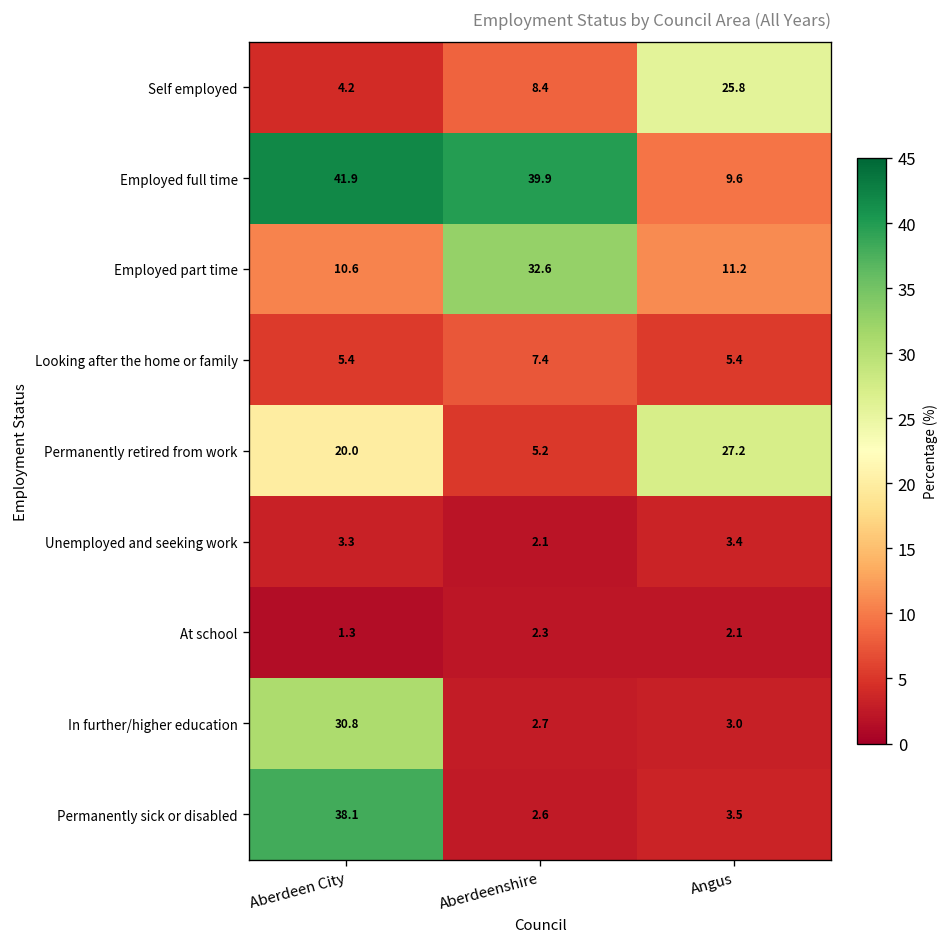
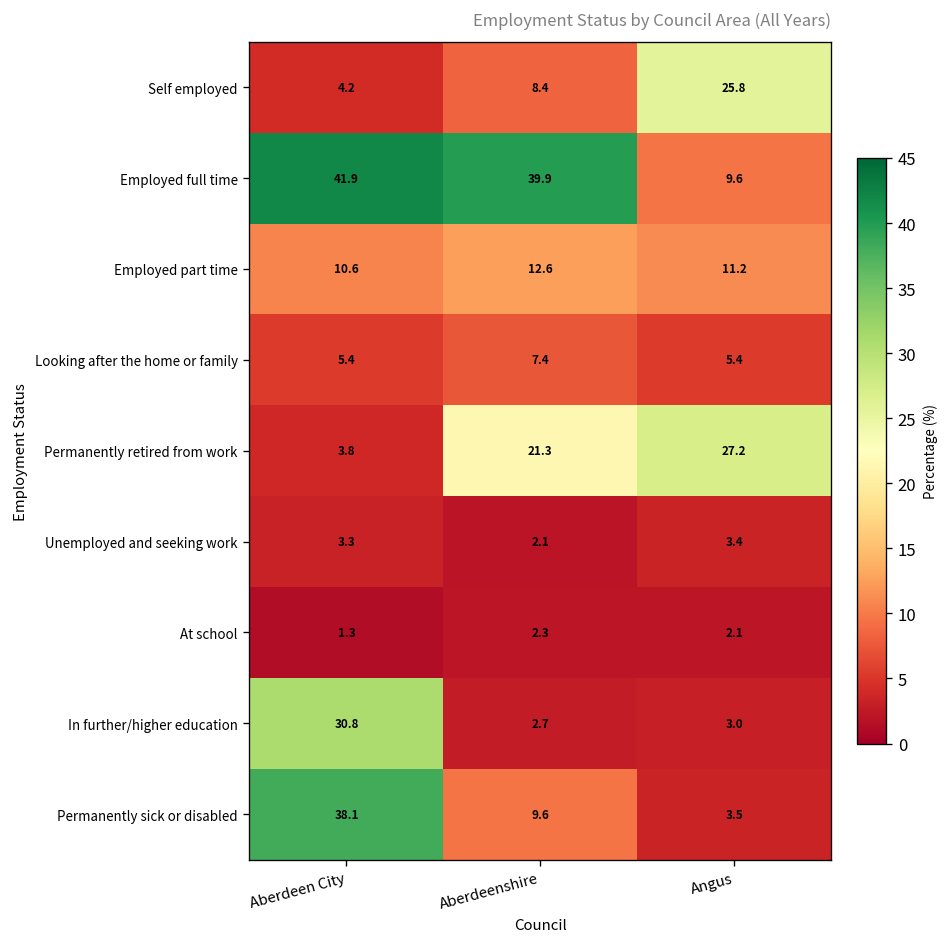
Employed part time, Aberdeenshire: 32.6 -> 12.6
Permanently retired from work, Aberdeen City: 20.0 -> 3.8
Permanently retired from work, Aberdeenshire: 5.2 -> 21.3
Permanently sick or disabled, Aberdeenshire: 2.6 -> 9.6
